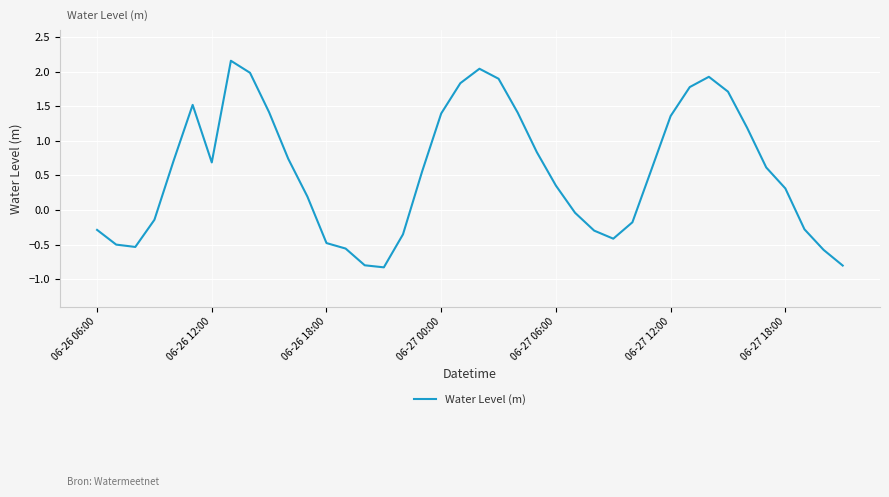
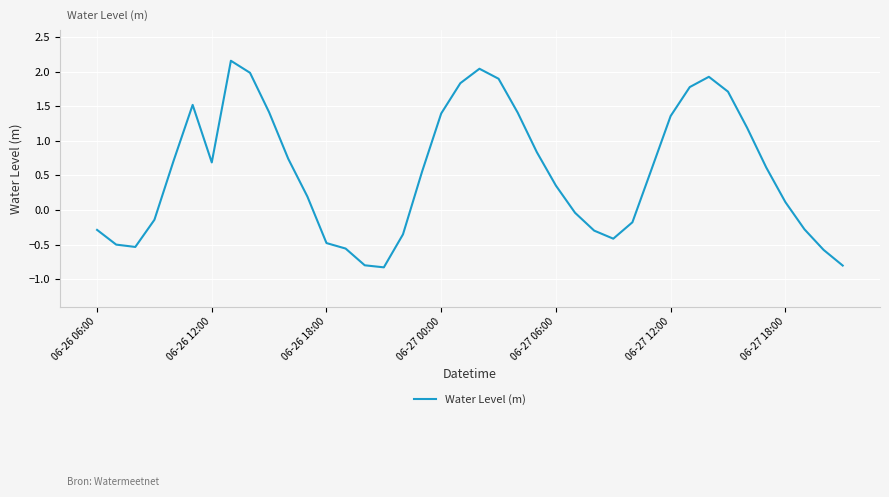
06-27 18:00: 0.3 -> 0.1
